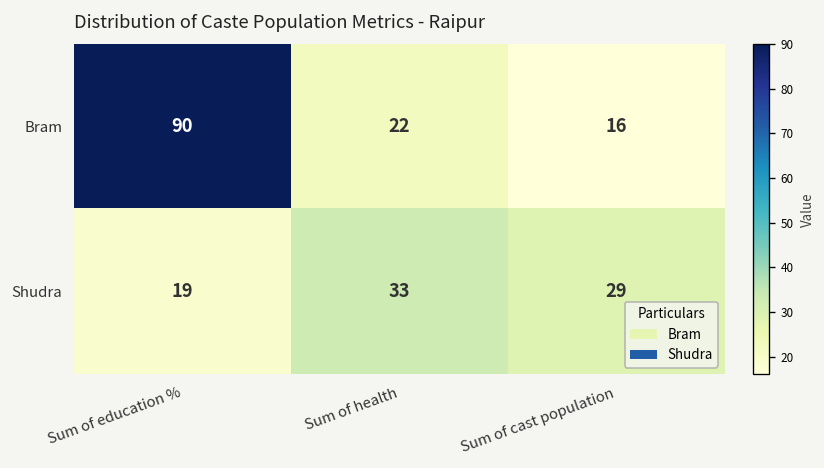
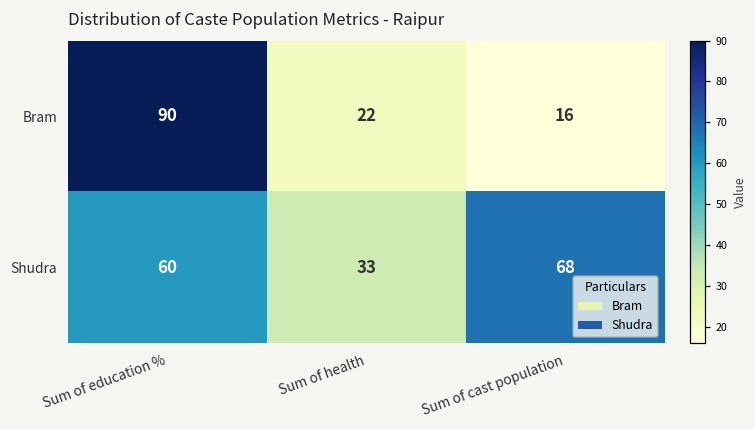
Shudra, Sum of education %: 19 -> 60
Shudra, Sum of cast population: 29 -> 68
